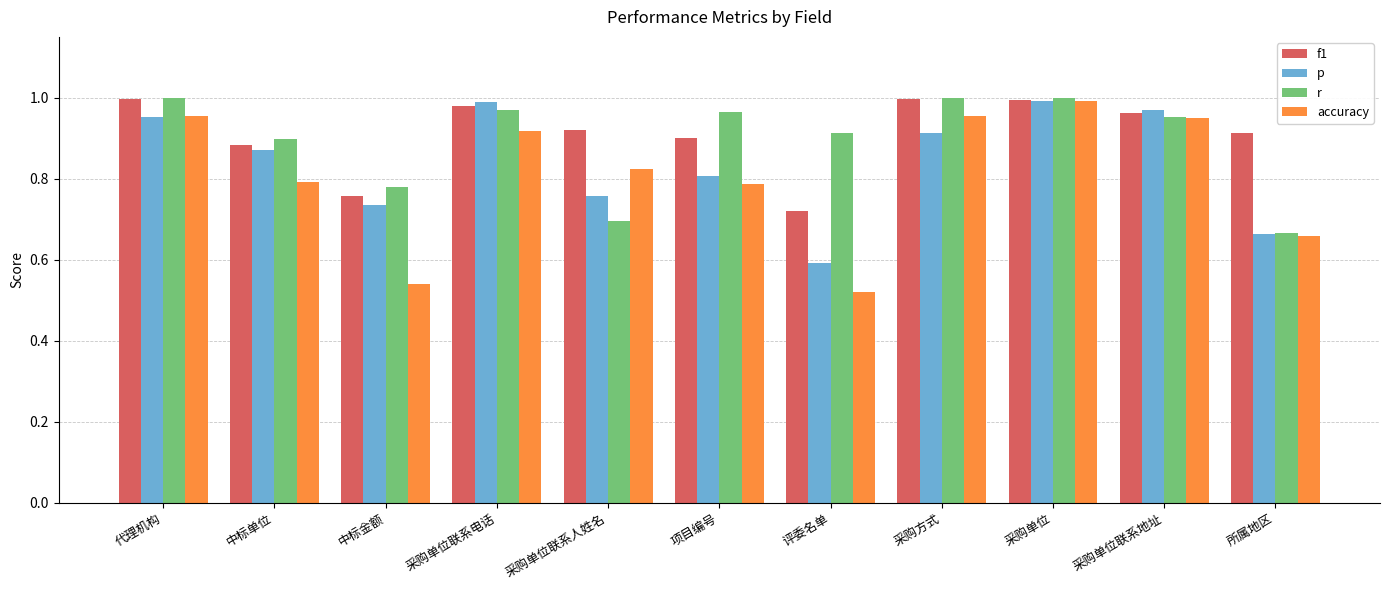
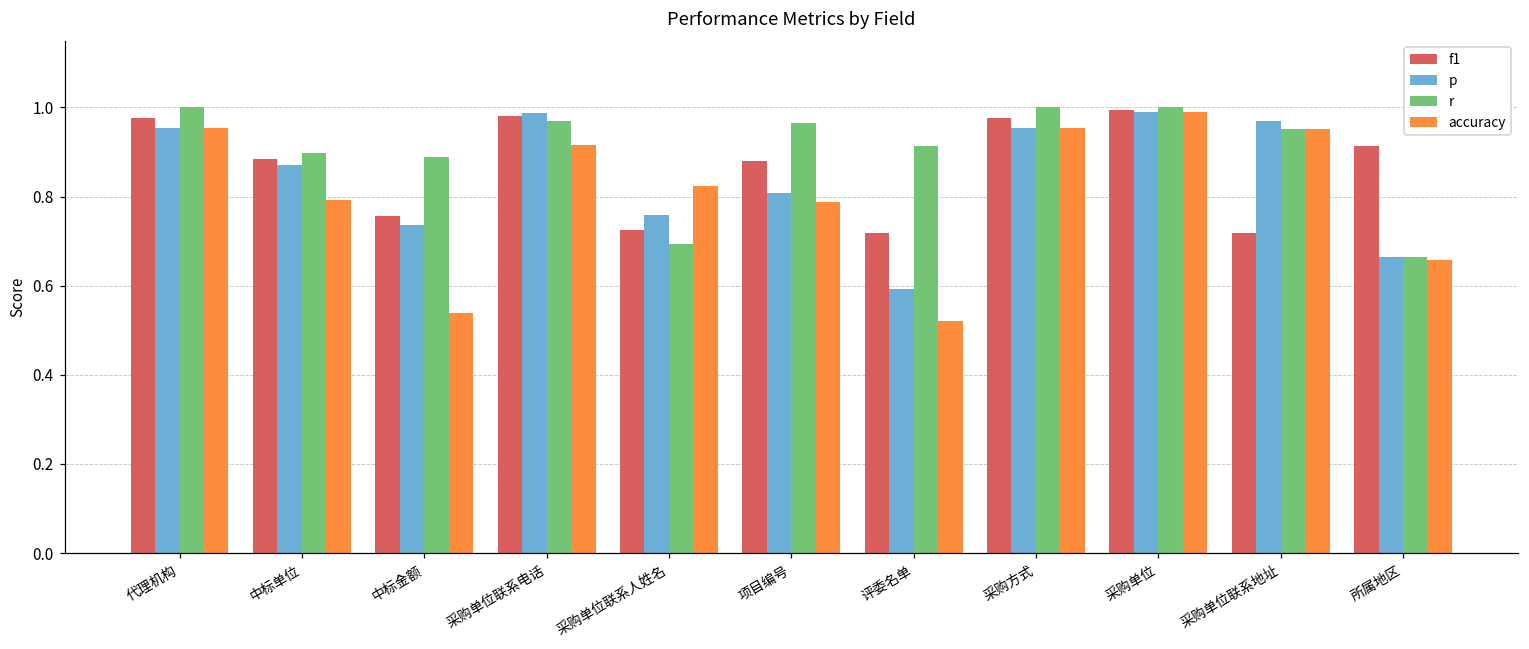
f1, 代理机构: 1.00 -> 0.98
r, 中标金额: 0.78 -> 0.89
f1, 采购单位联系人姓名: 0.92 -> 0.72
f1, 项目编号: 0.90 -> 0.88
f1, 采购方式: 1.00 -> 0.98
p, 采购方式: 0.91 -> 0.95
f1, 采购单位联系地址: 0.96 -> 0.72
